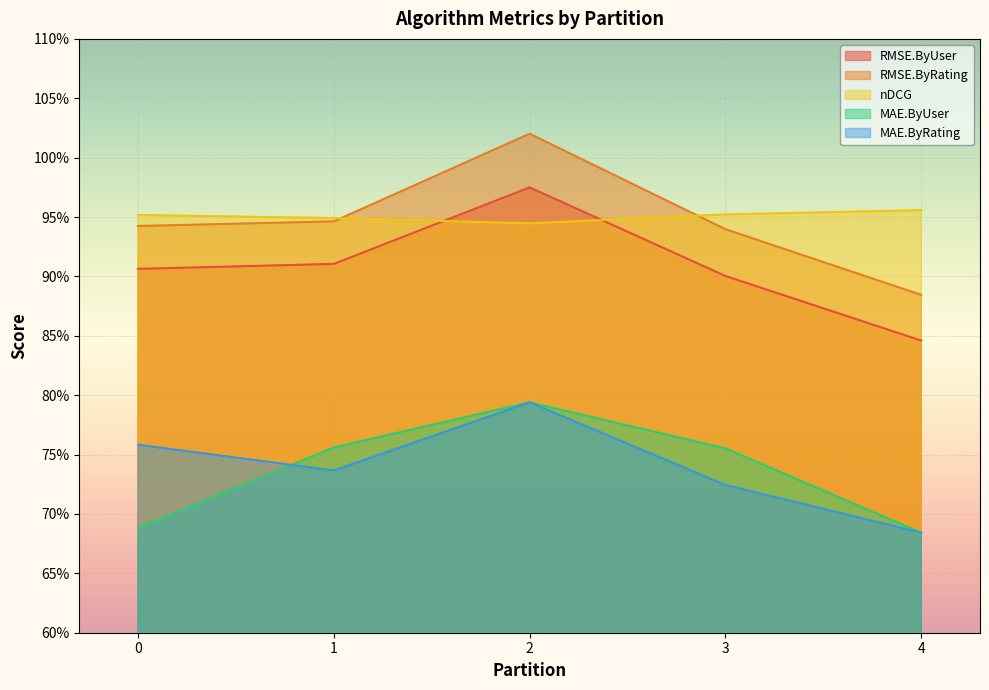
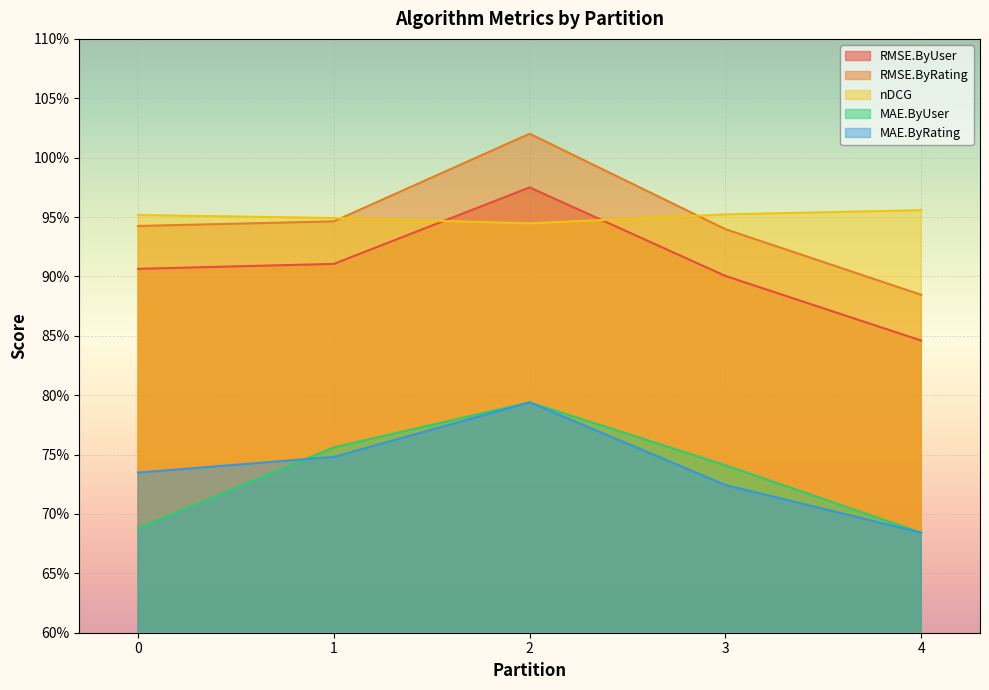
MAE.ByRating, 0: 75.8% -> 73.5%
MAE.ByRating, 1: 73.7% -> 74.8%
MAE.ByUser, 3: 75.5% -> 74.1%
